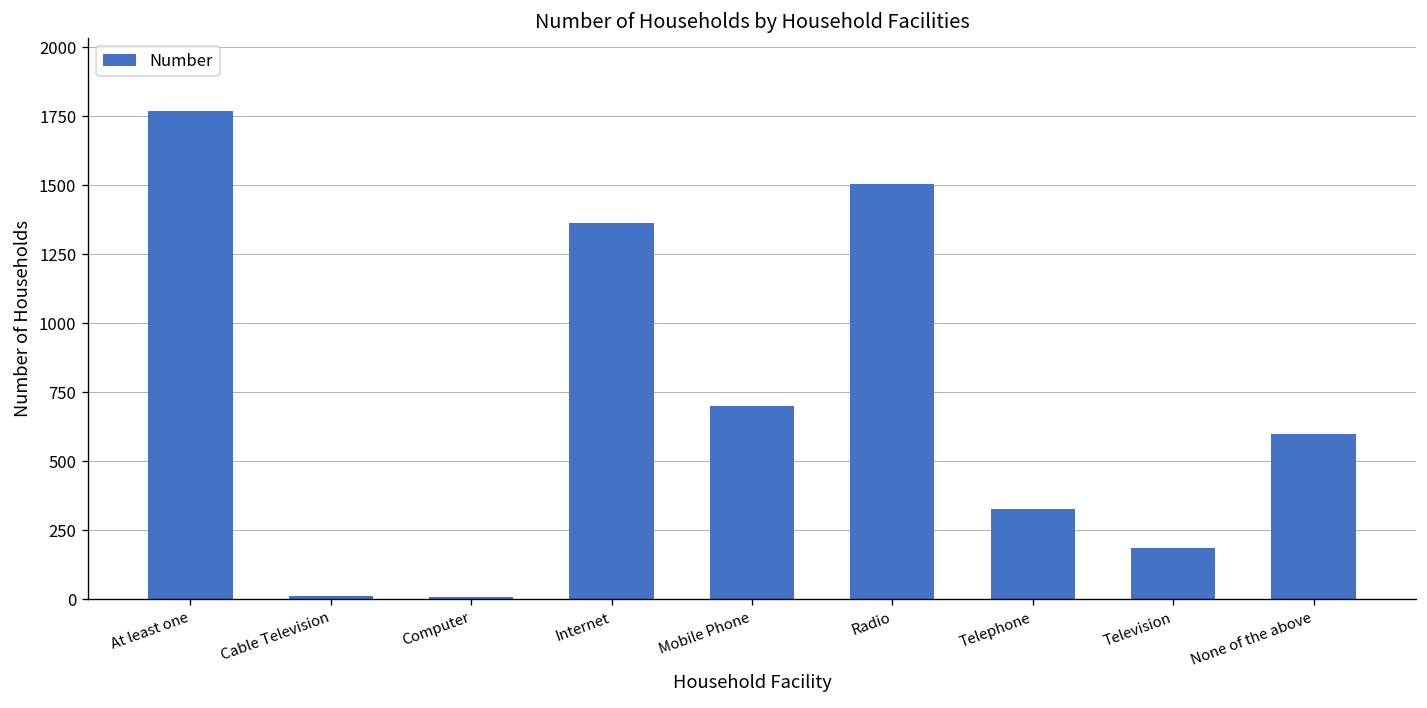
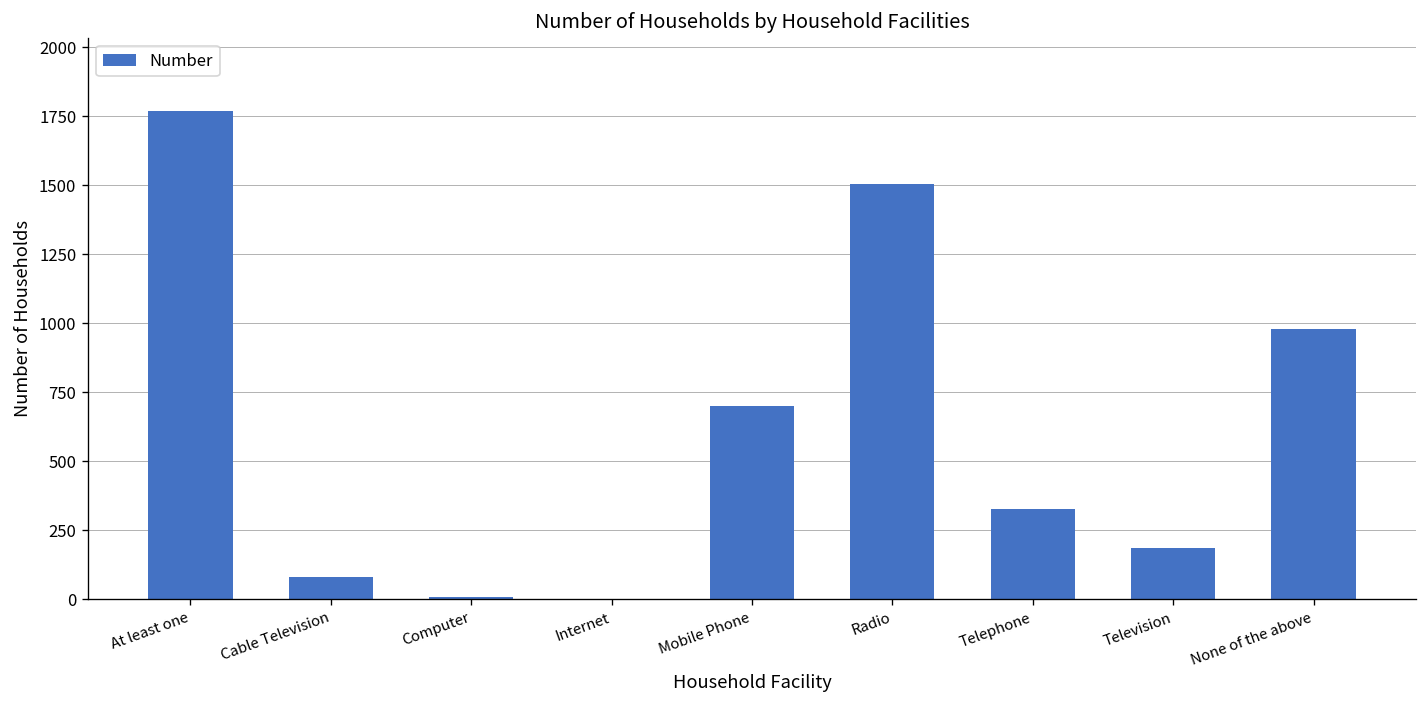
Cable Television: 10 -> 80
Internet: 1370 -> 0
None of the above: 600 -> 980
